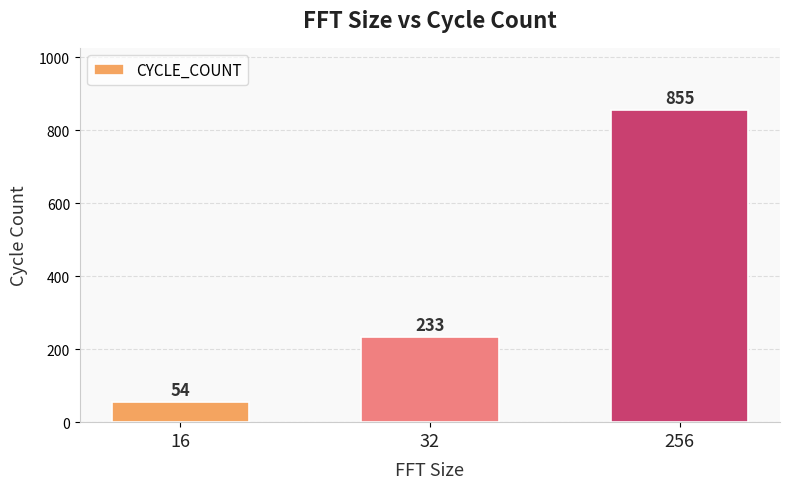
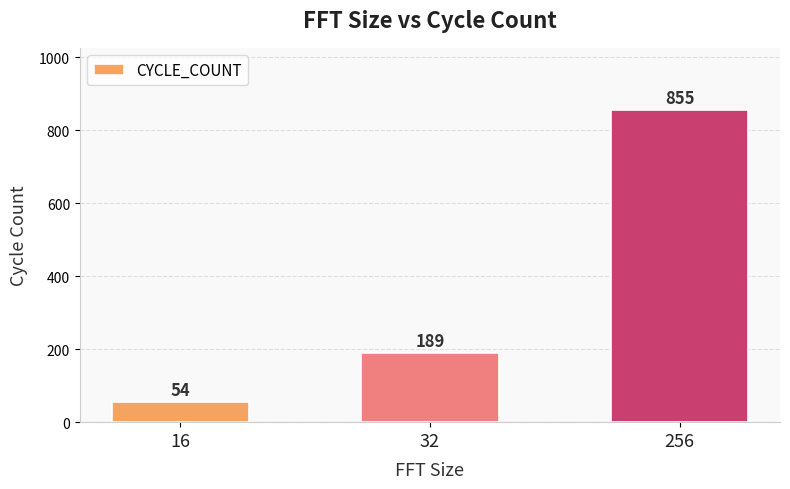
32: 233 -> 189
